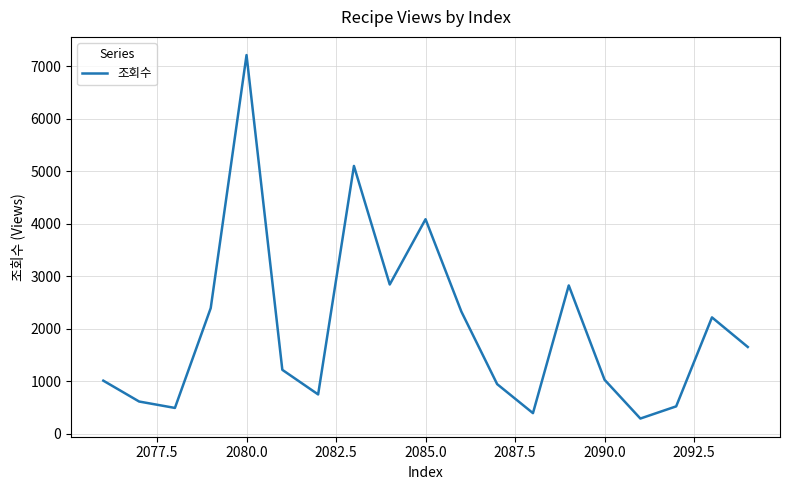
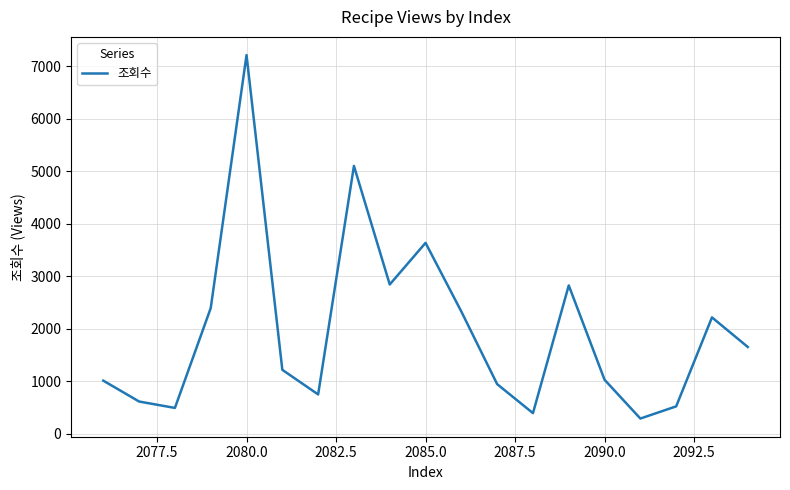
2085.0: 4100 -> 3600
